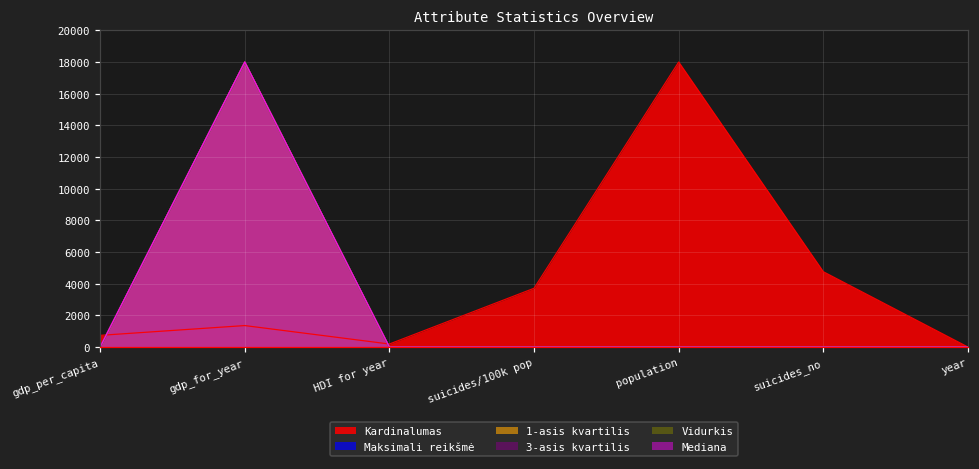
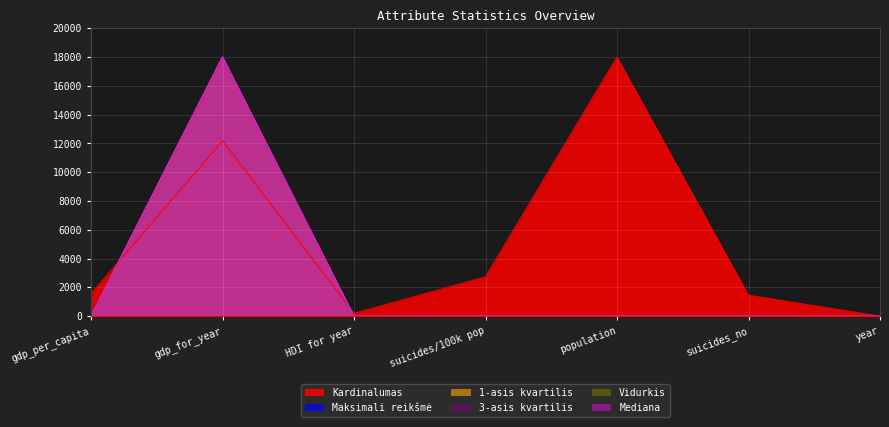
Kardinalumas, gdp_per_capita: 700 -> 1600
Kardinalumas, gdp_for_year: 1400 -> 12200
Kardinalumas, suicides/100k pop: 3700 -> 2700
Kardinalumas, suicides_no: 4800 -> 1400
